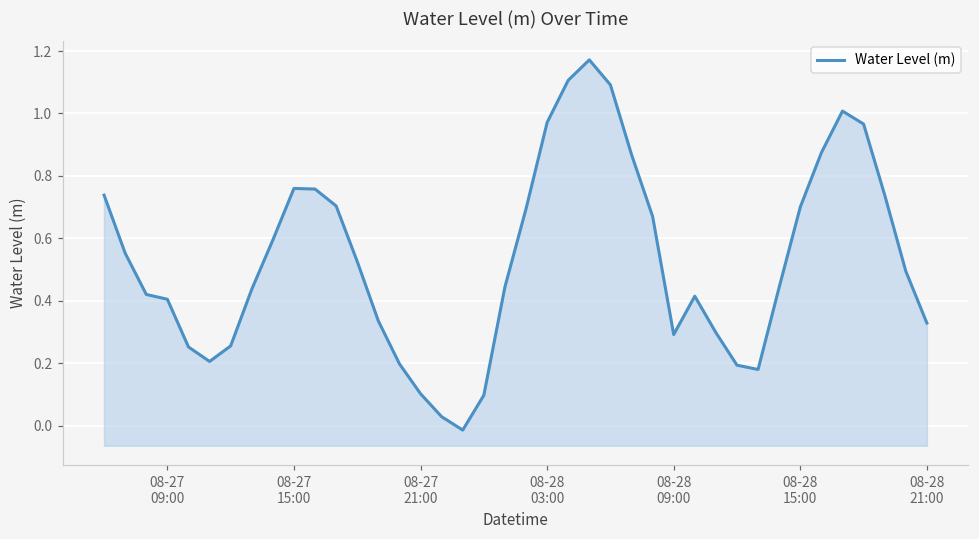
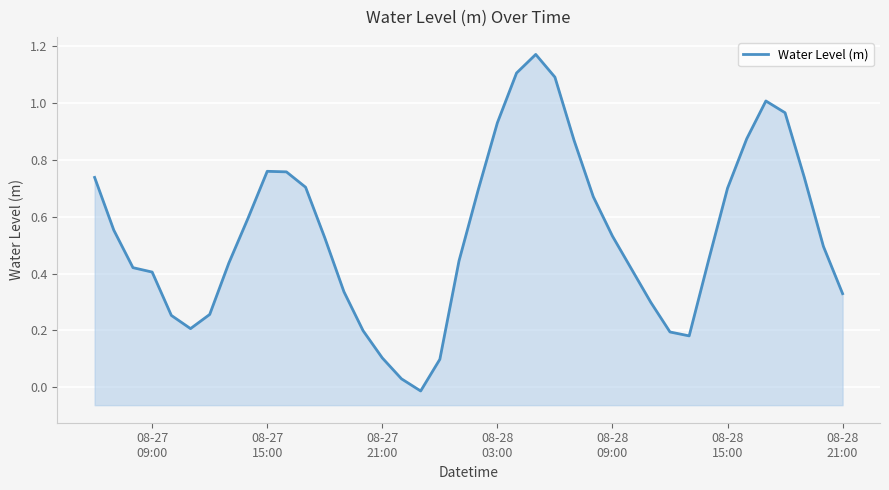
08-28 03:00: 0.97 -> 0.93
08-28 09:00: 0.29 -> 0.53
